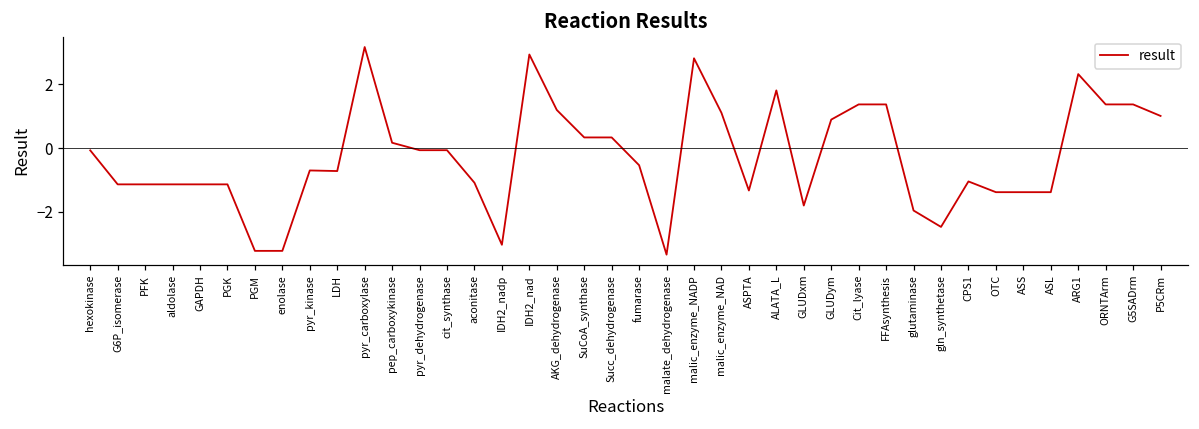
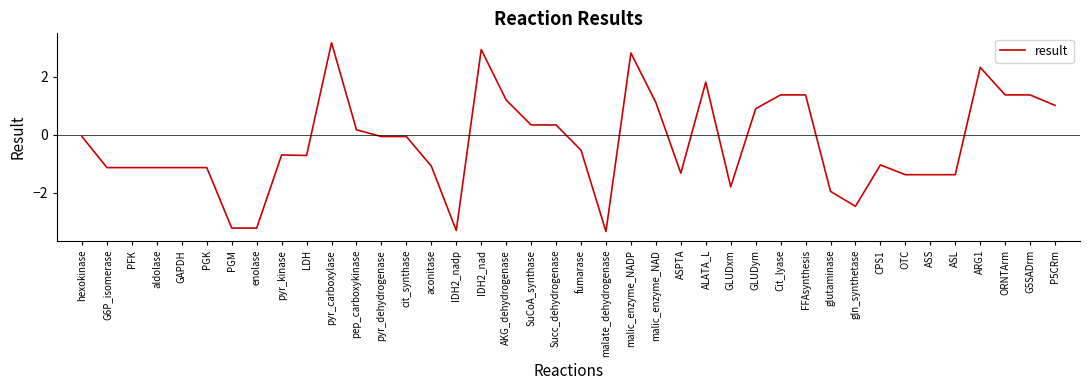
IDH2_nadp: -3.0 -> -3.3
